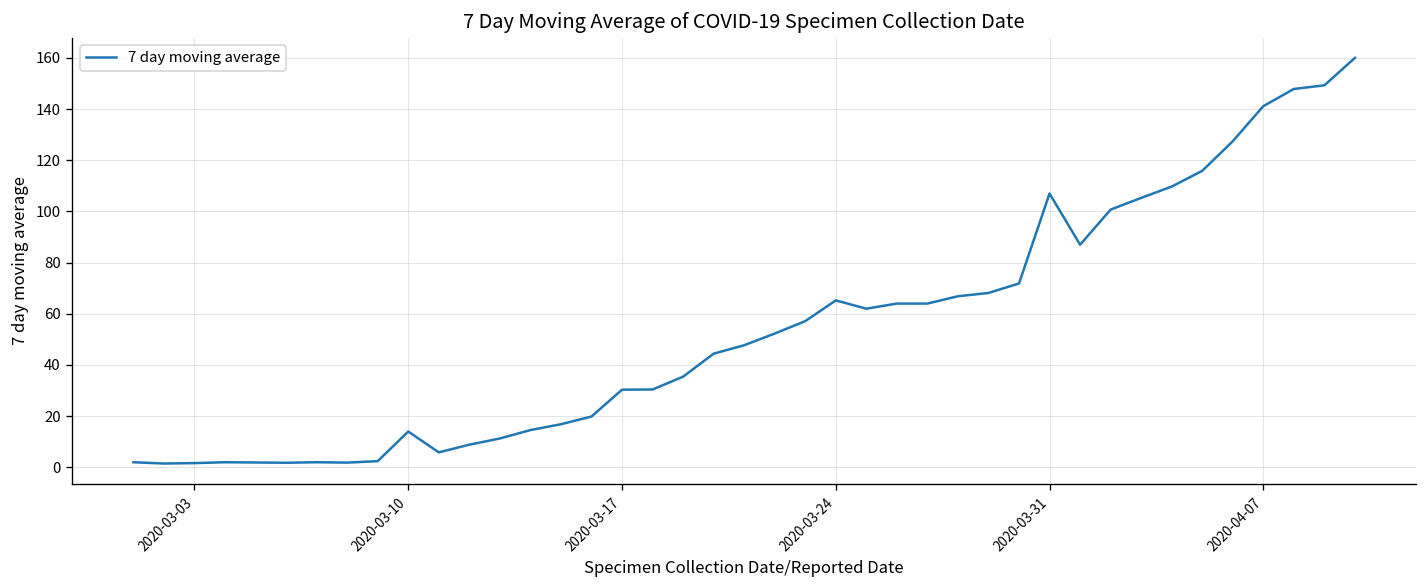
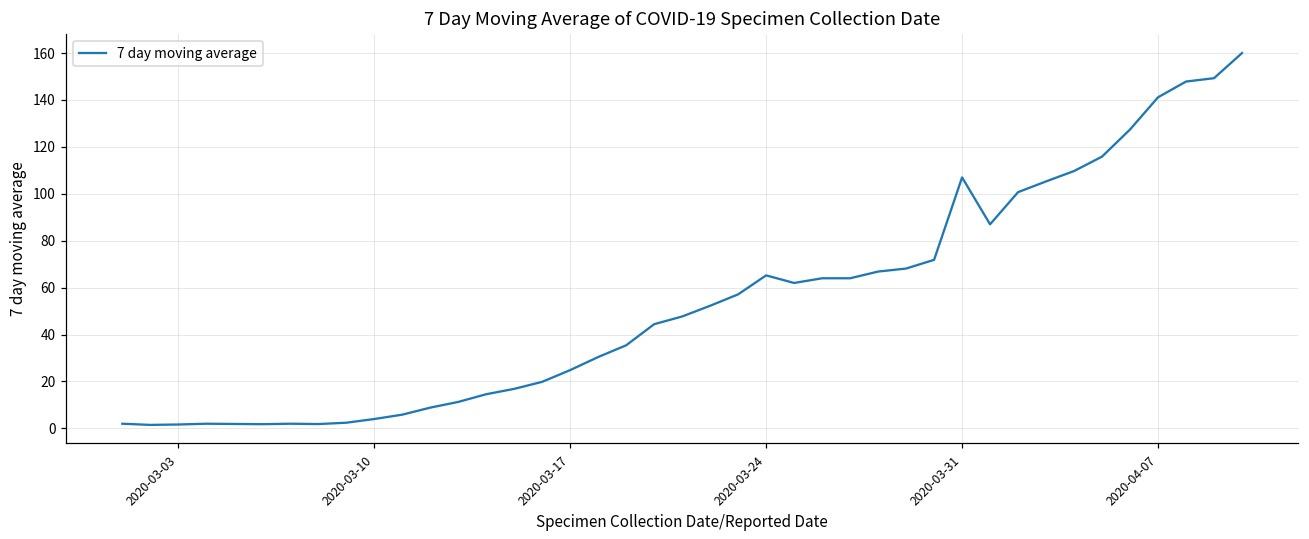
2020-03-10: 14 -> 4
2020-03-17: 30 -> 25
